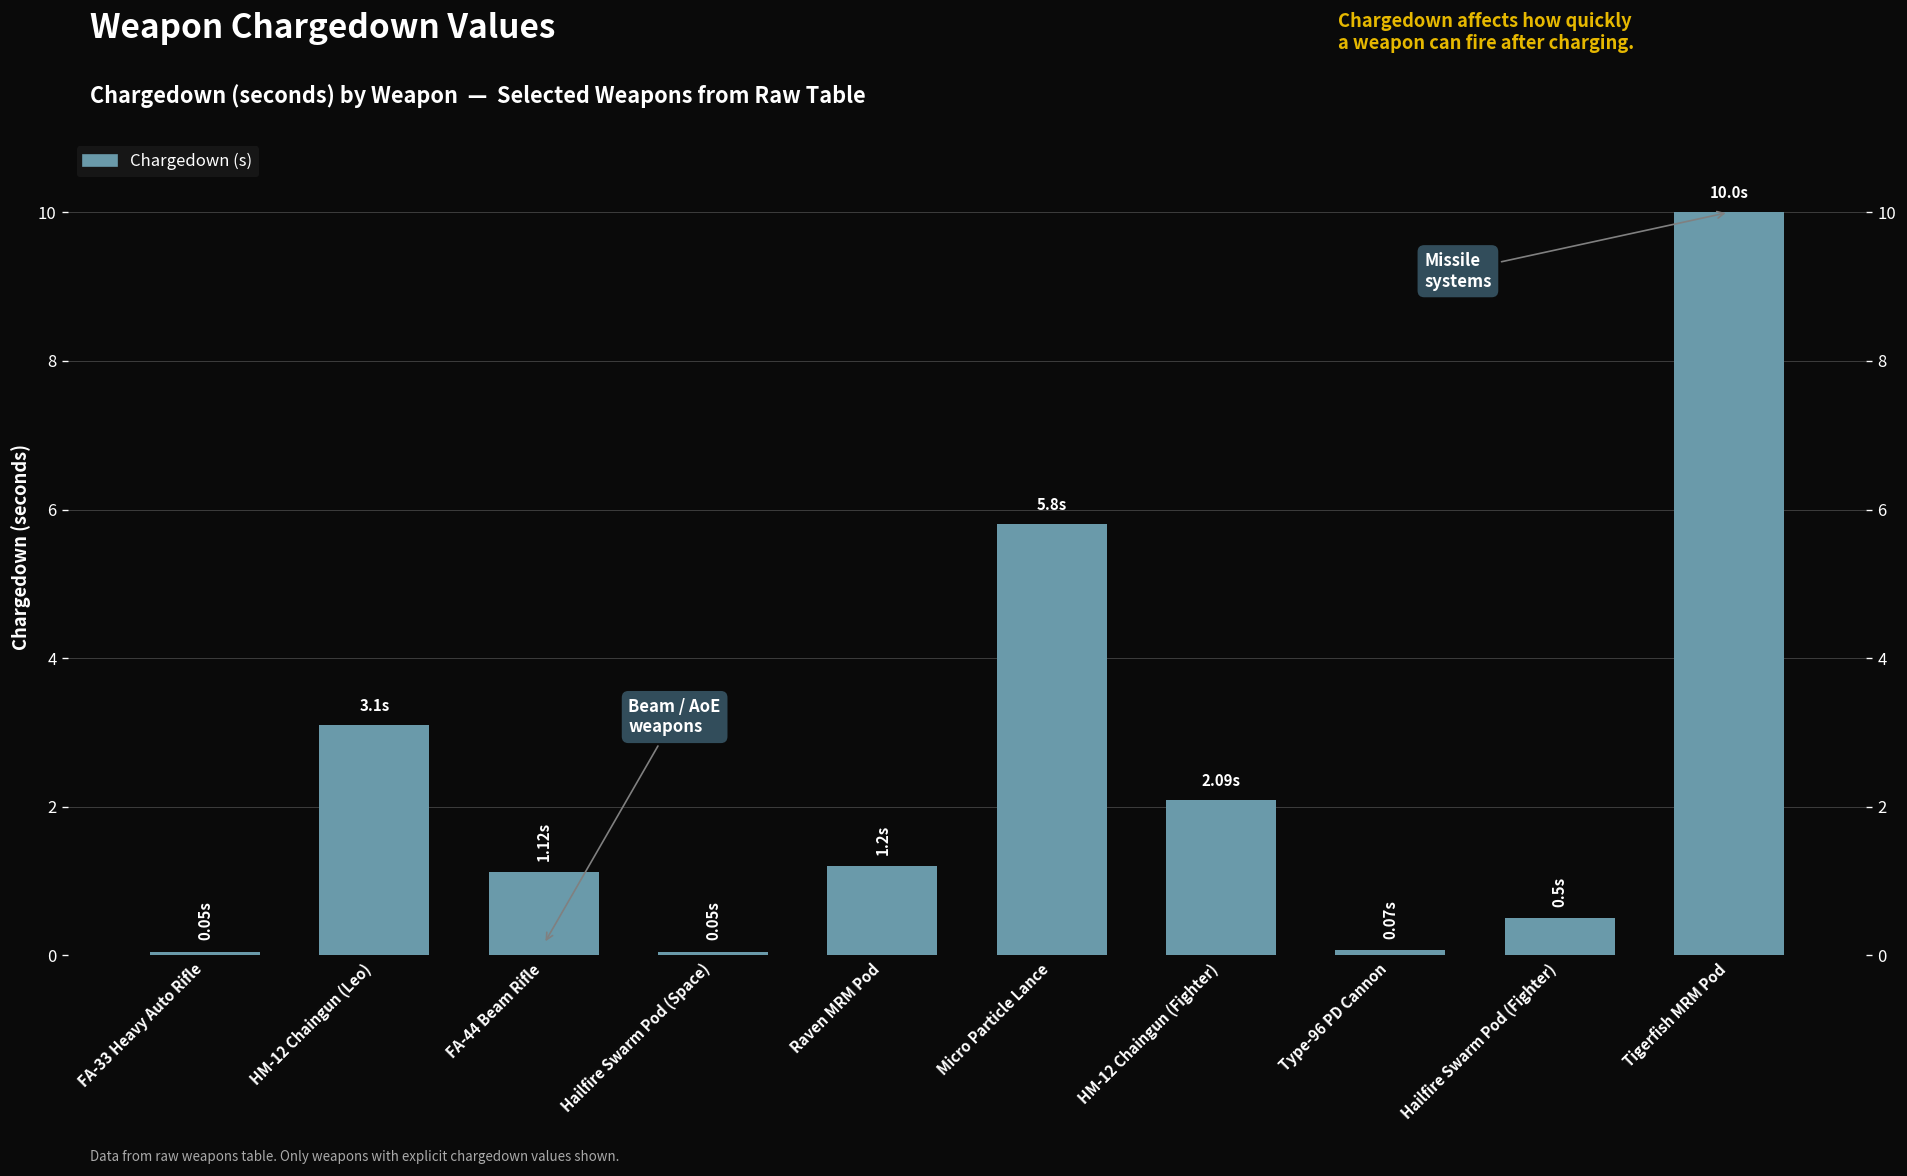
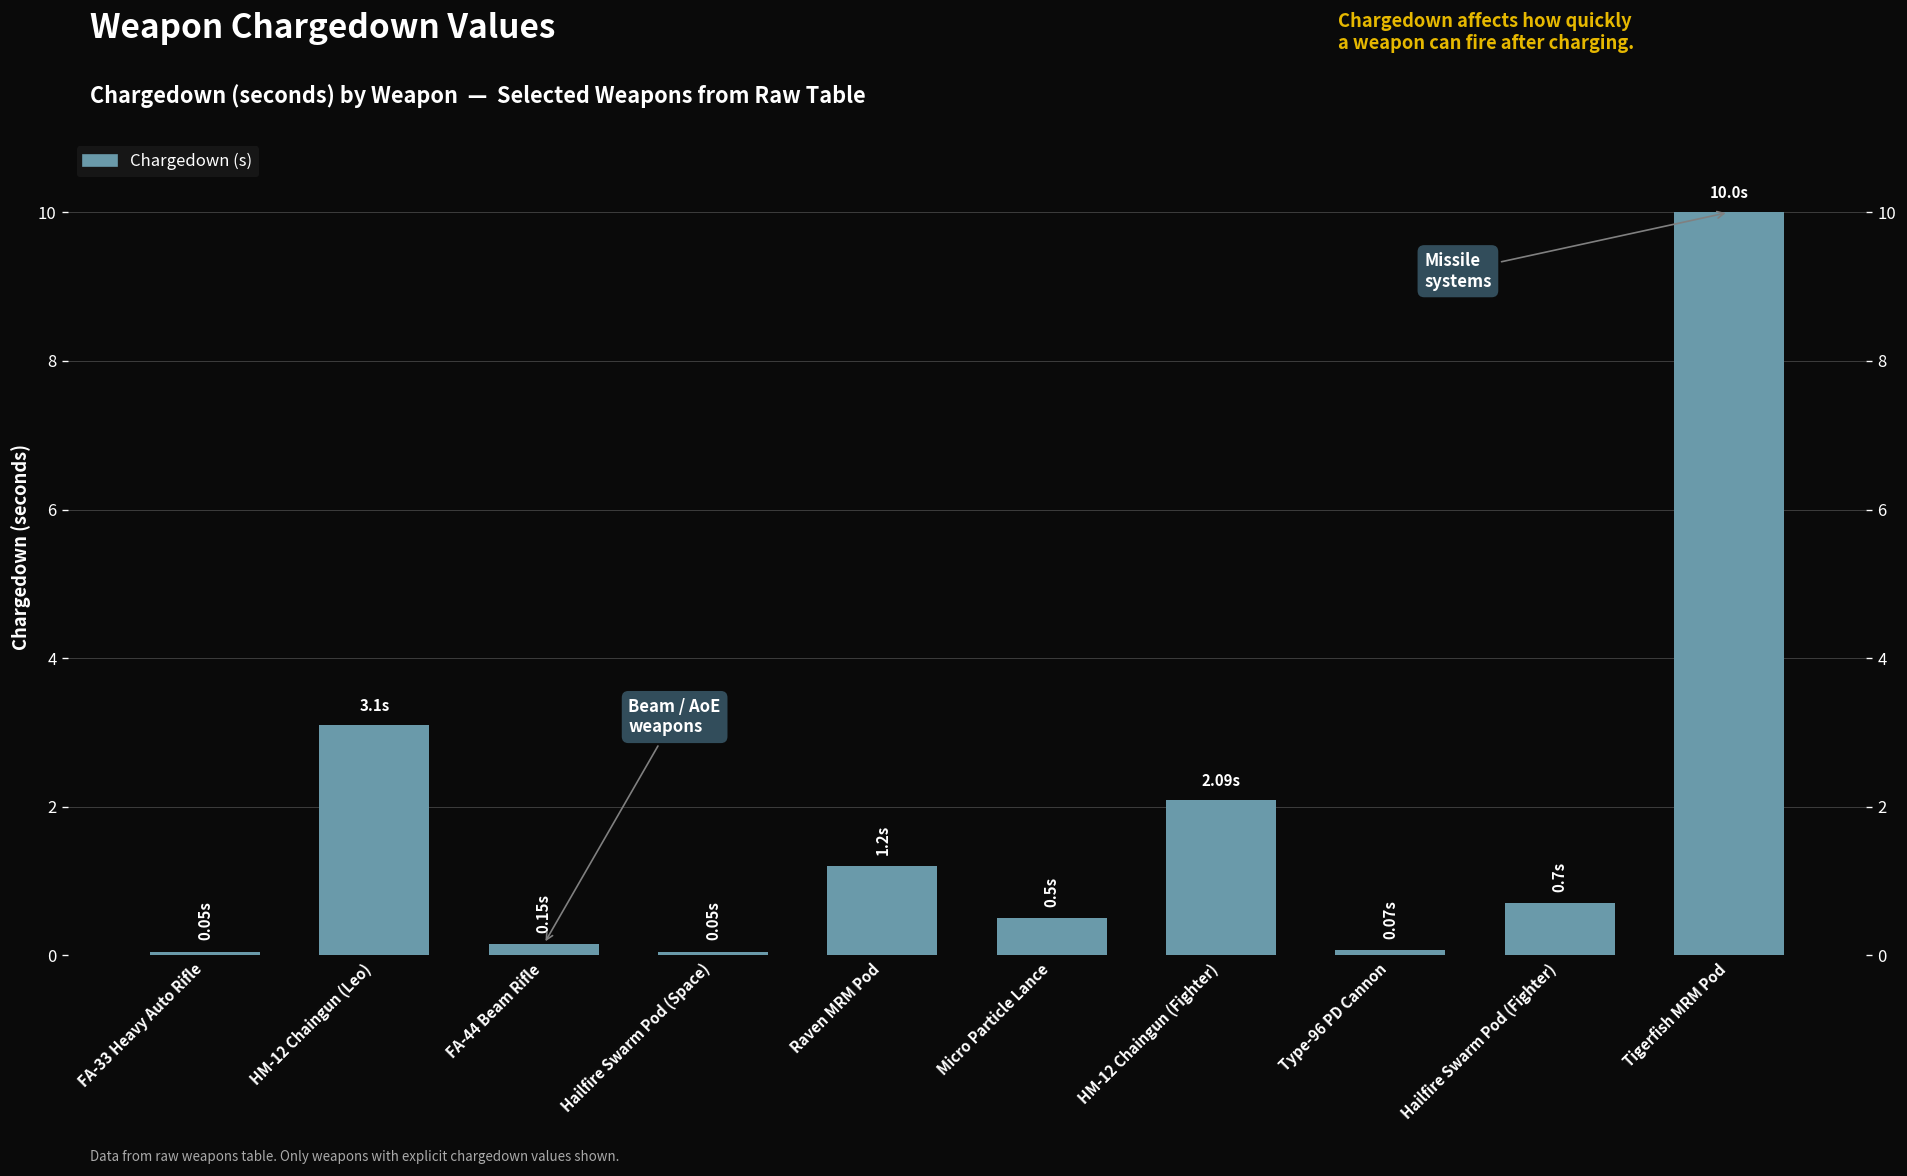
FA-44 Beam Rifle: 1.12s -> 0.15s
Micro Particle Lance: 5.8s -> 0.5s
Hailfire Swarm Pod (Fighter): 0.5s -> 0.7s
